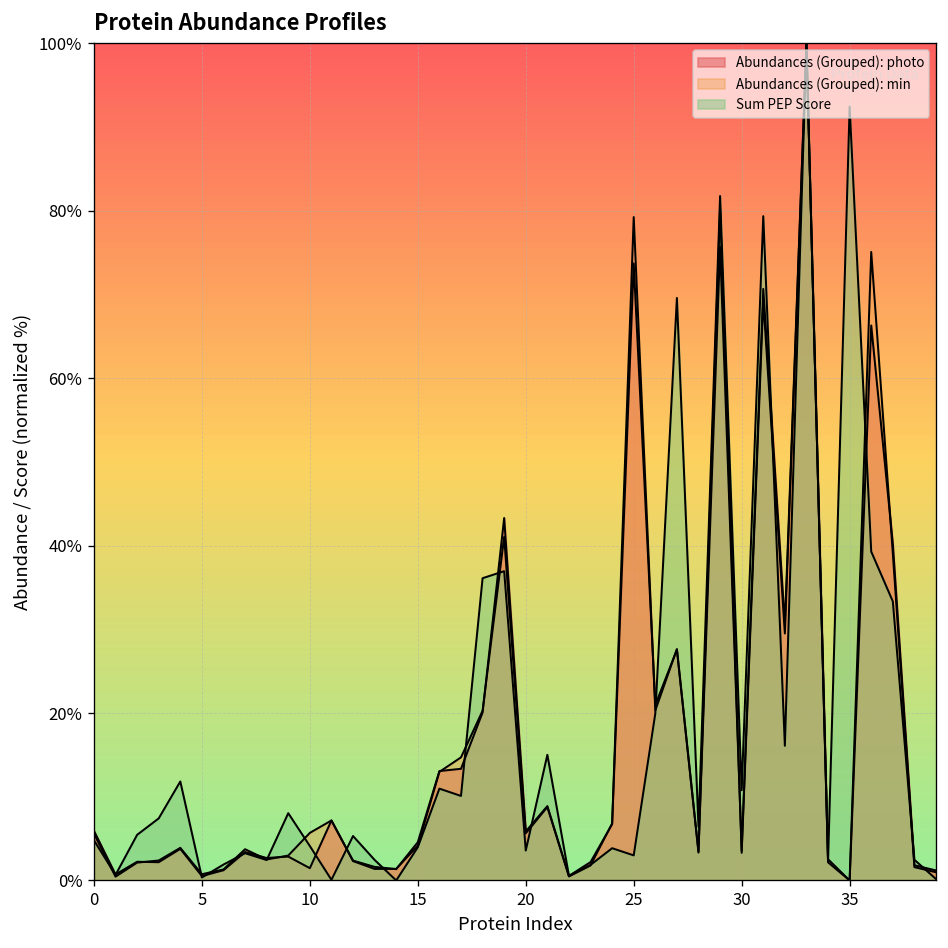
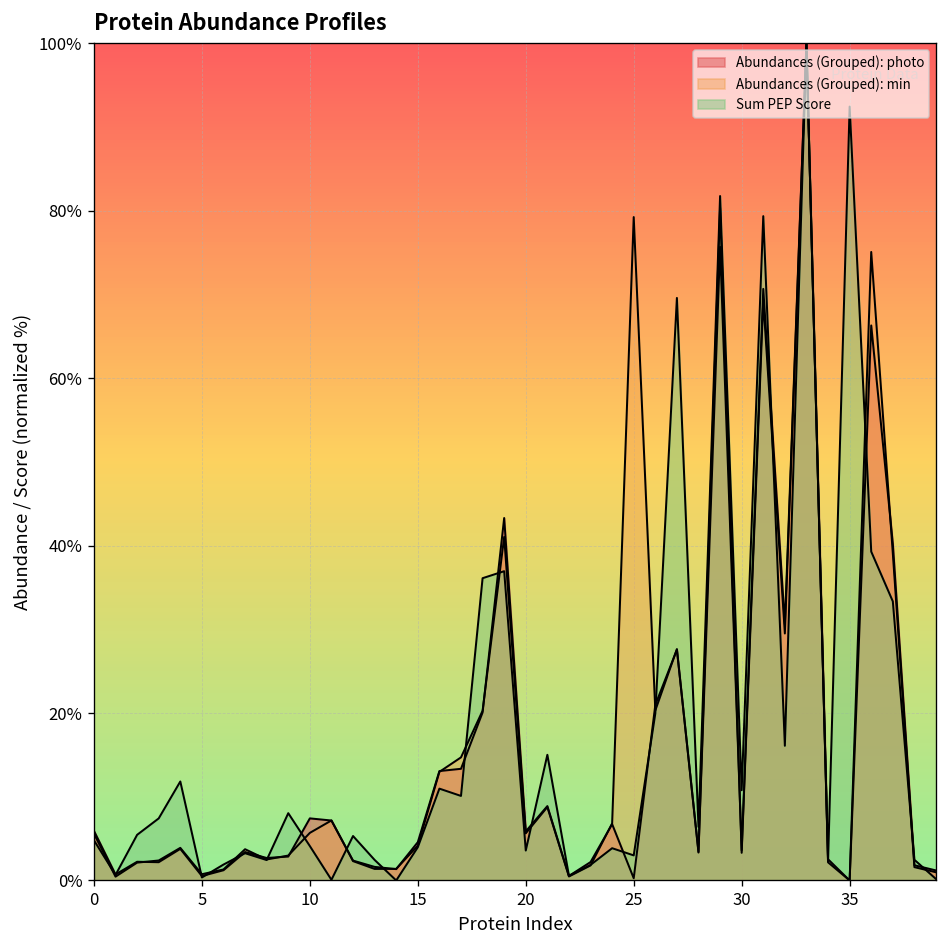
Abundances (Grouped): photo, 10: 1% -> 7%
Abundances (Grouped): photo, 25: 74% -> 0%
